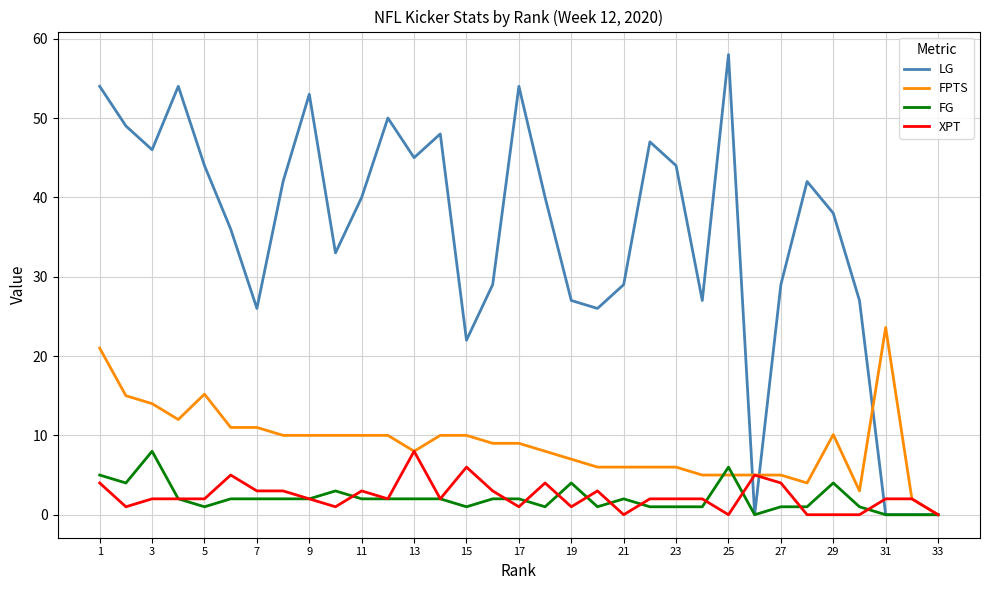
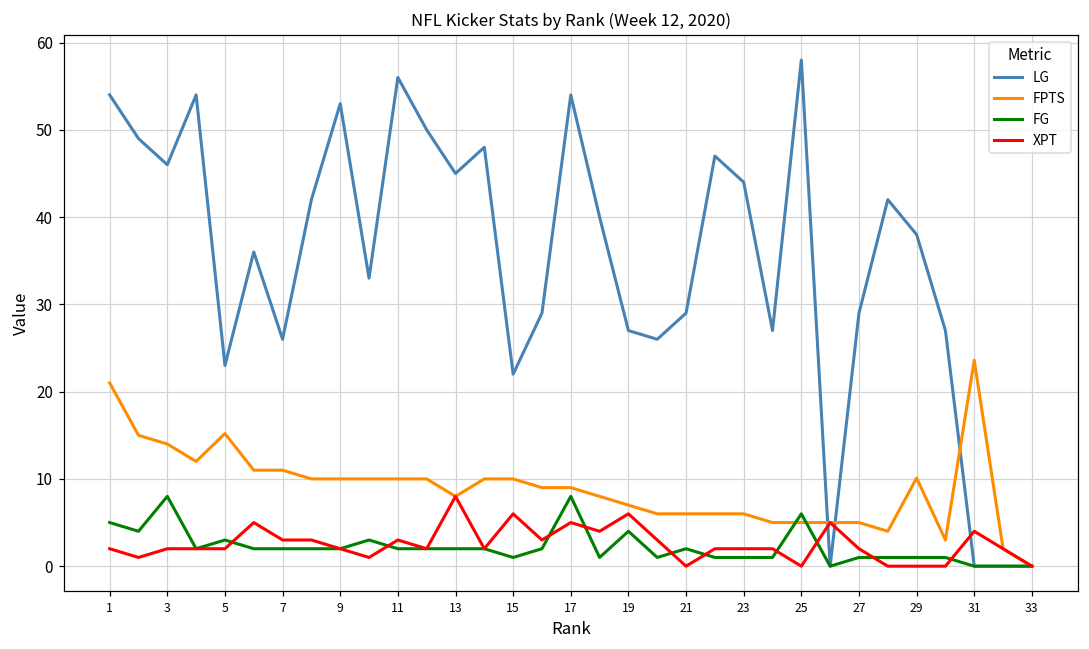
XPT, 1: 4 -> 2
LG, 5: 44 -> 23
FG, 5: 1 -> 3
LG, 11: 40 -> 56
FG, 17: 2 -> 8
XPT, 17: 1 -> 5
XPT, 19: 1 -> 6
XPT, 27: 4 -> 2
FG, 29: 4 -> 1
XPT, 31: 2 -> 4
